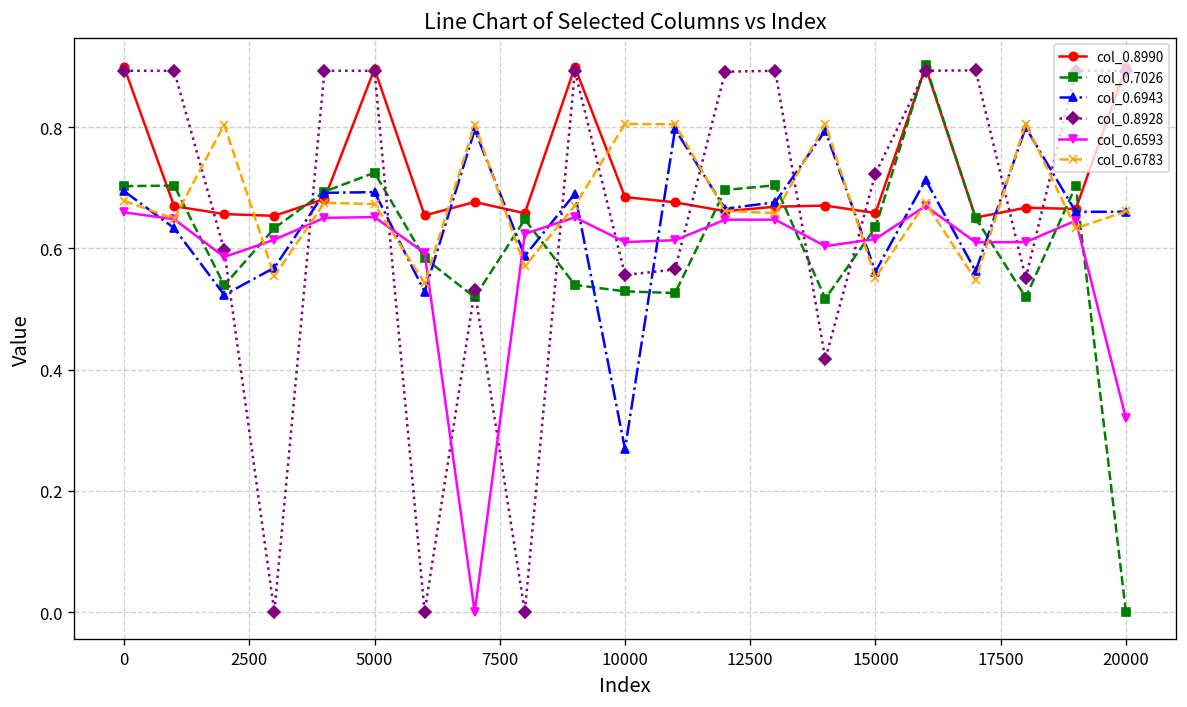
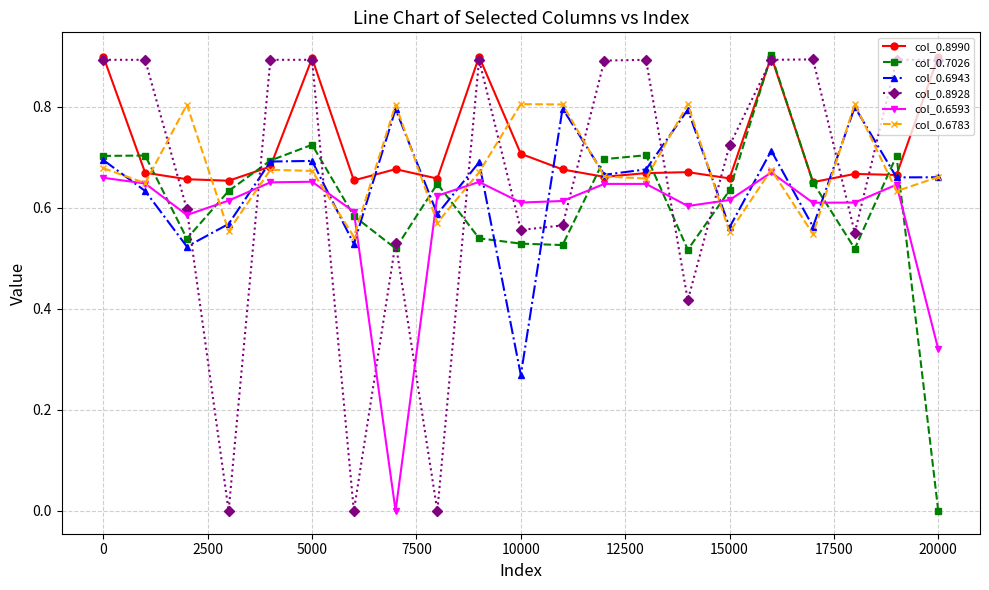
col_0.8990, 10000: 0.68 -> 0.71
